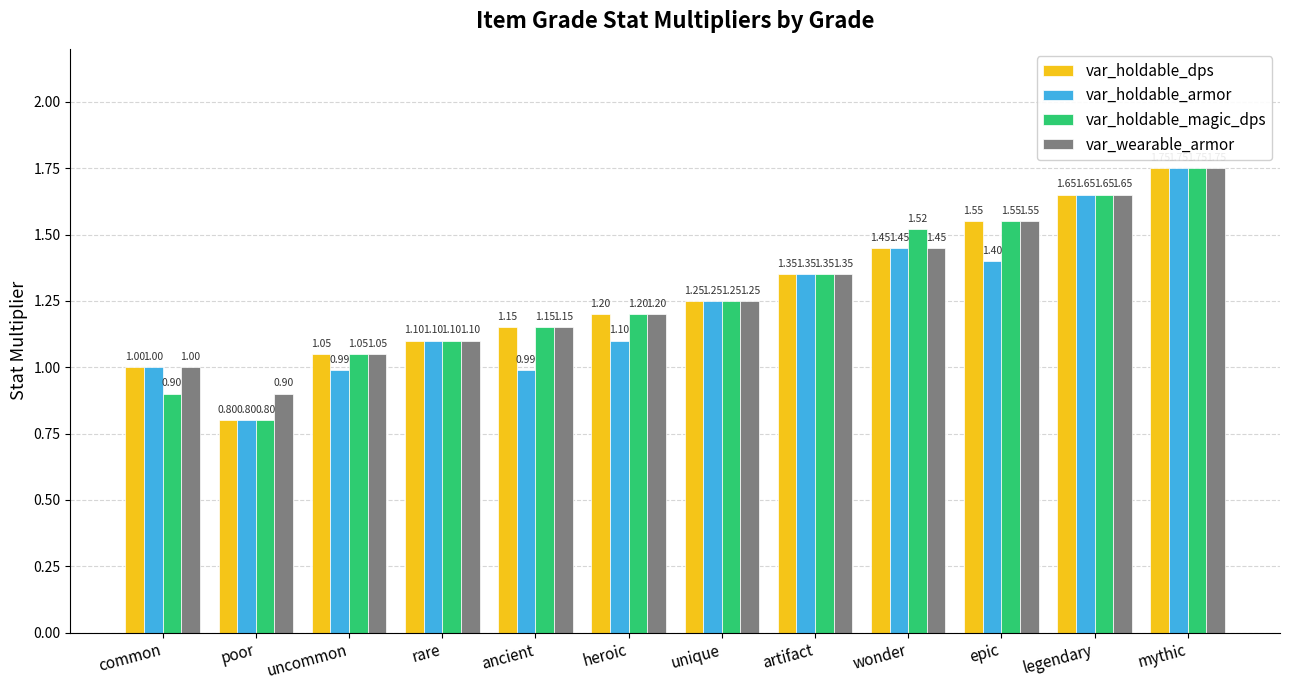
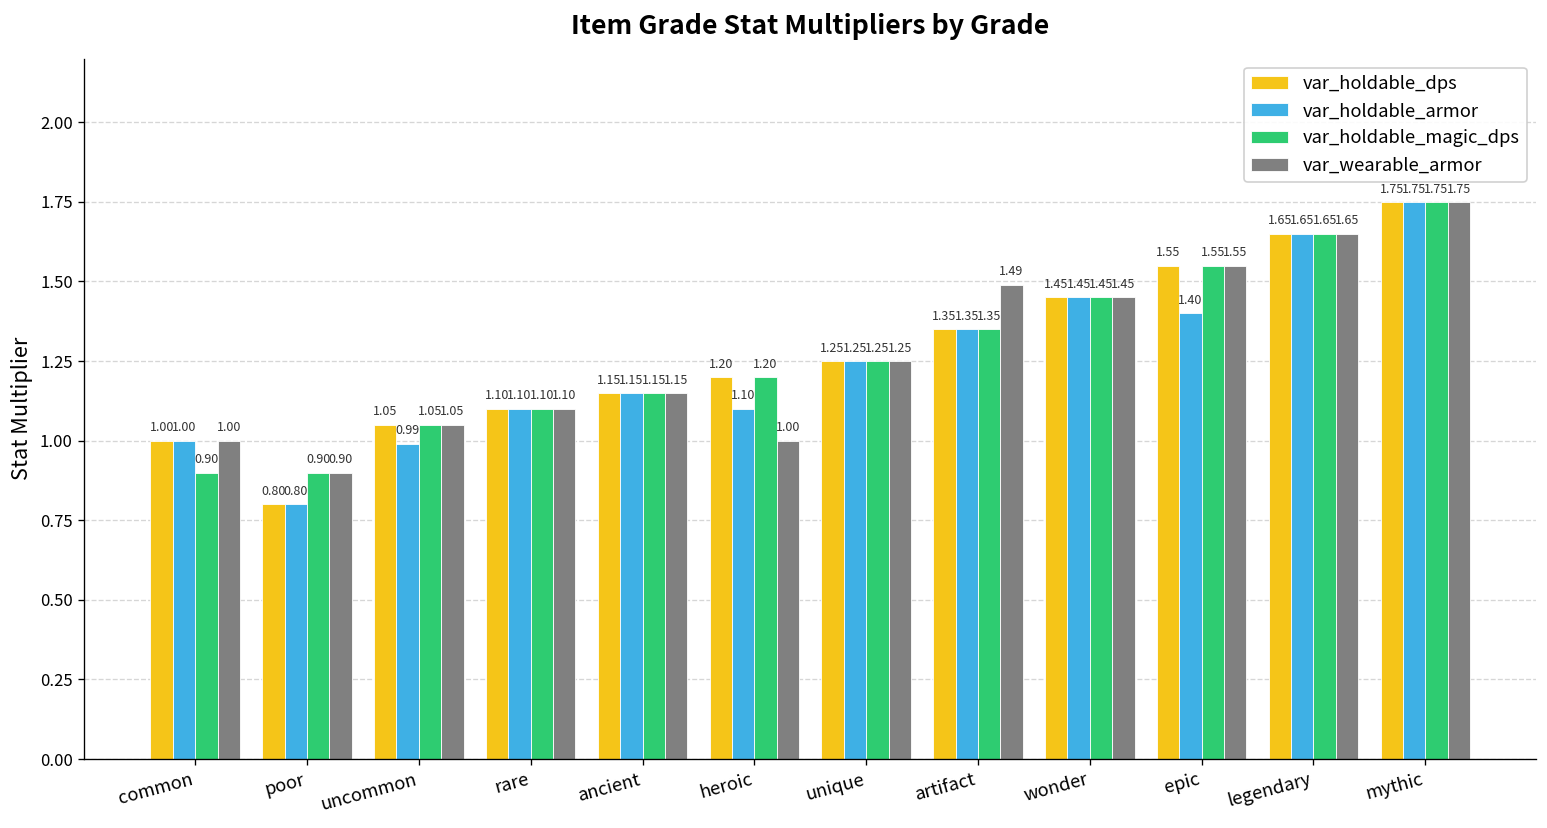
var_holdable_magic_dps, poor: 0.80 -> 0.90
var_holdable_armor, ancient: 0.99 -> 1.15
var_wearable_armor, heroic: 1.20 -> 1.00
var_wearable_armor, artifact: 1.35 -> 1.49
var_holdable_magic_dps, wonder: 1.52 -> 1.45
